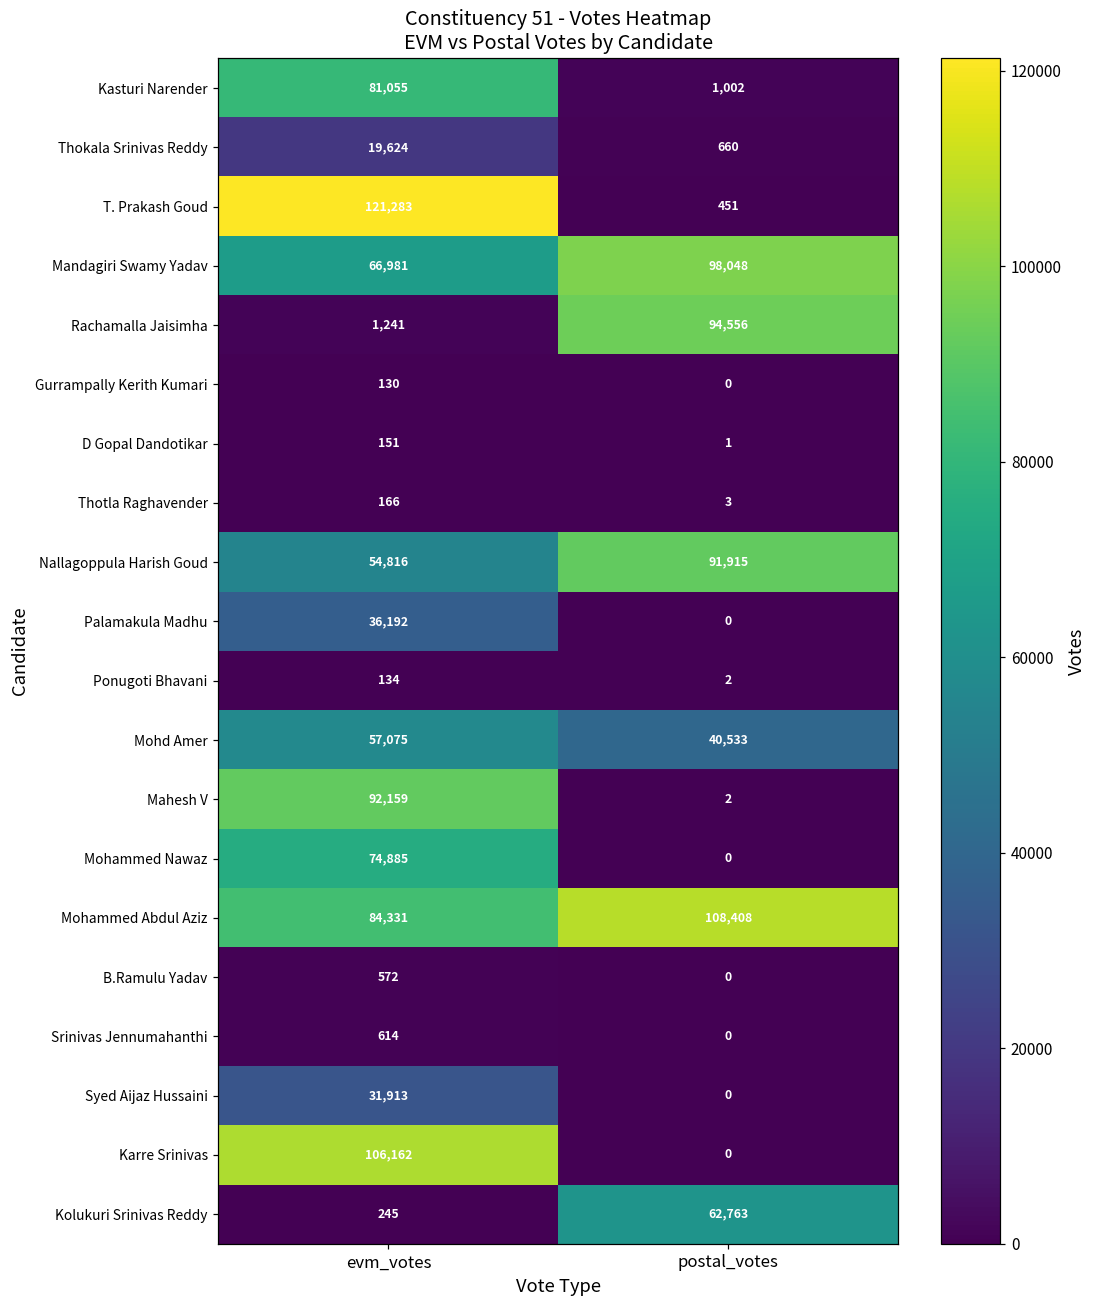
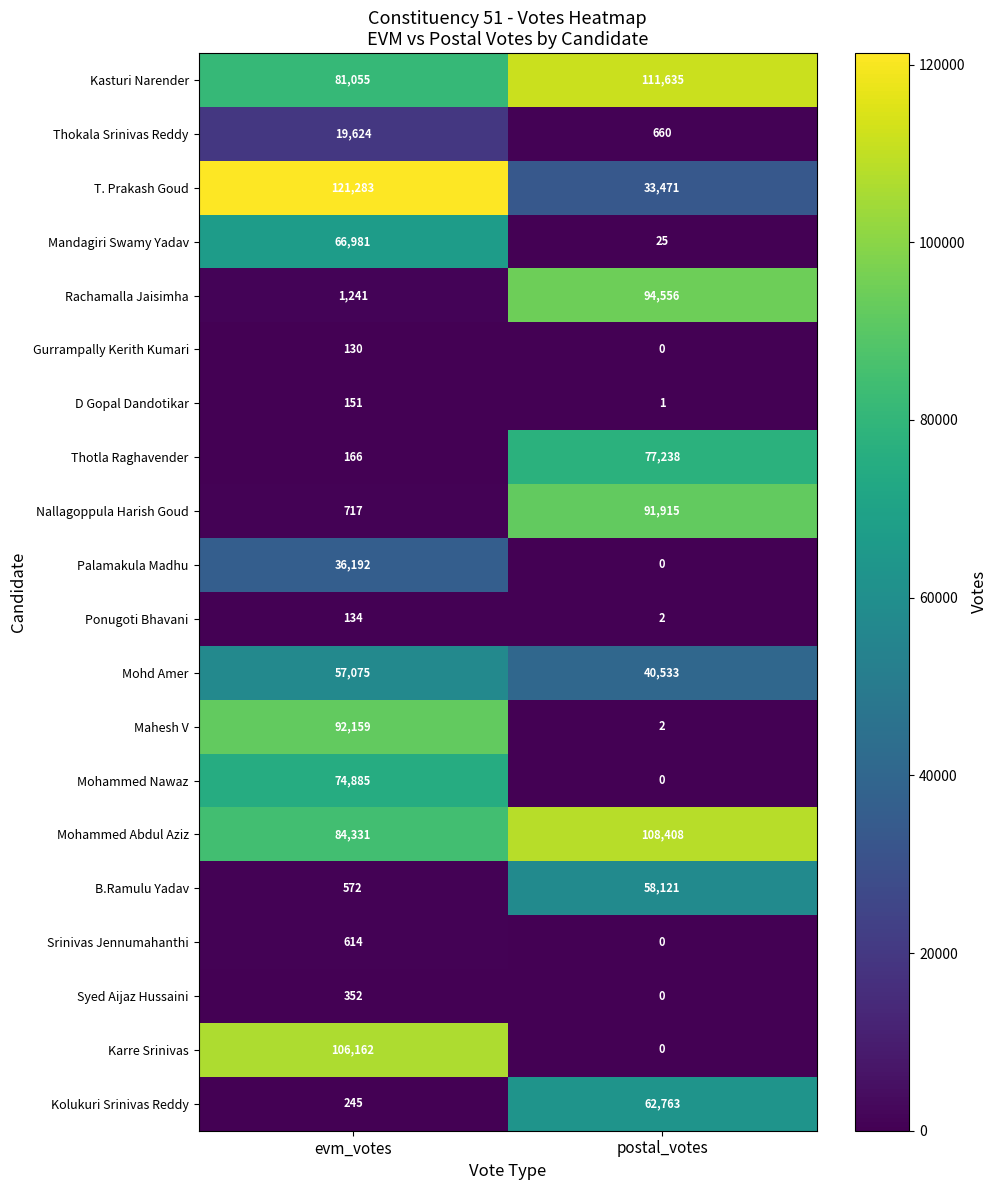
Kasturi Narender, postal_votes: 1,002 -> 111,635
T. Prakash Goud, postal_votes: 451 -> 33,471
Mandagiri Swamy Yadav, postal_votes: 98,048 -> 25
Thotla Raghavender, postal_votes: 3 -> 77,238
Nallagoppula Harish Goud, evm_votes: 54,816 -> 717
B.Ramulu Yadav, postal_votes: 0 -> 58,121
Syed Aijaz Hussaini, evm_votes: 31,913 -> 352
